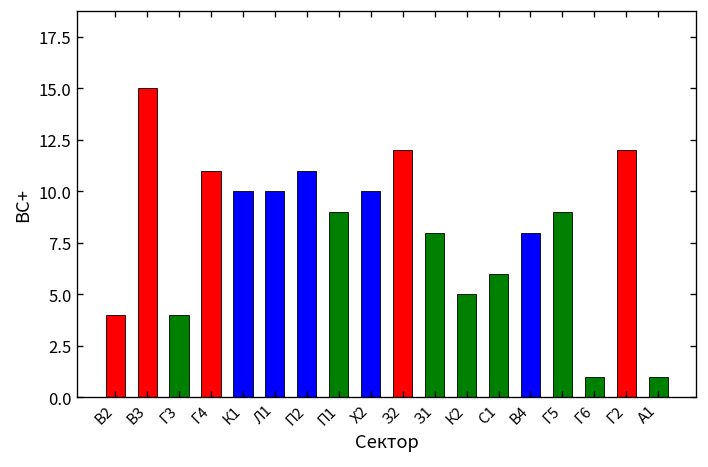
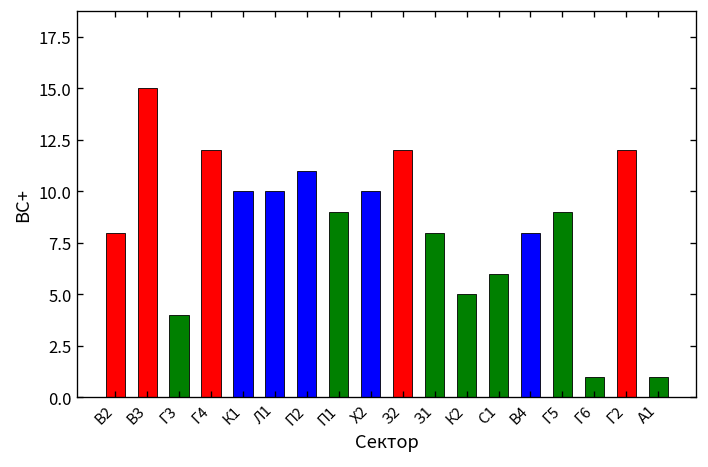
В2: 4 -> 8
Г4: 11 -> 12
